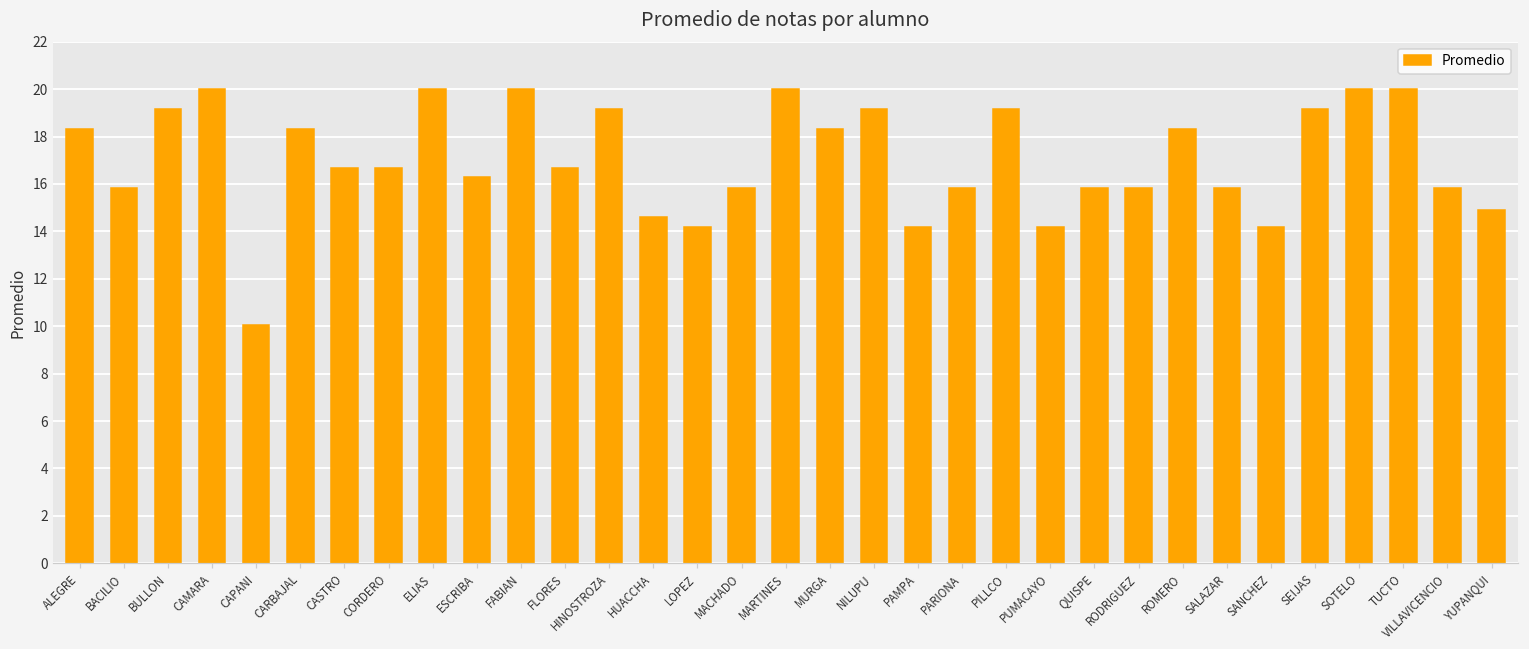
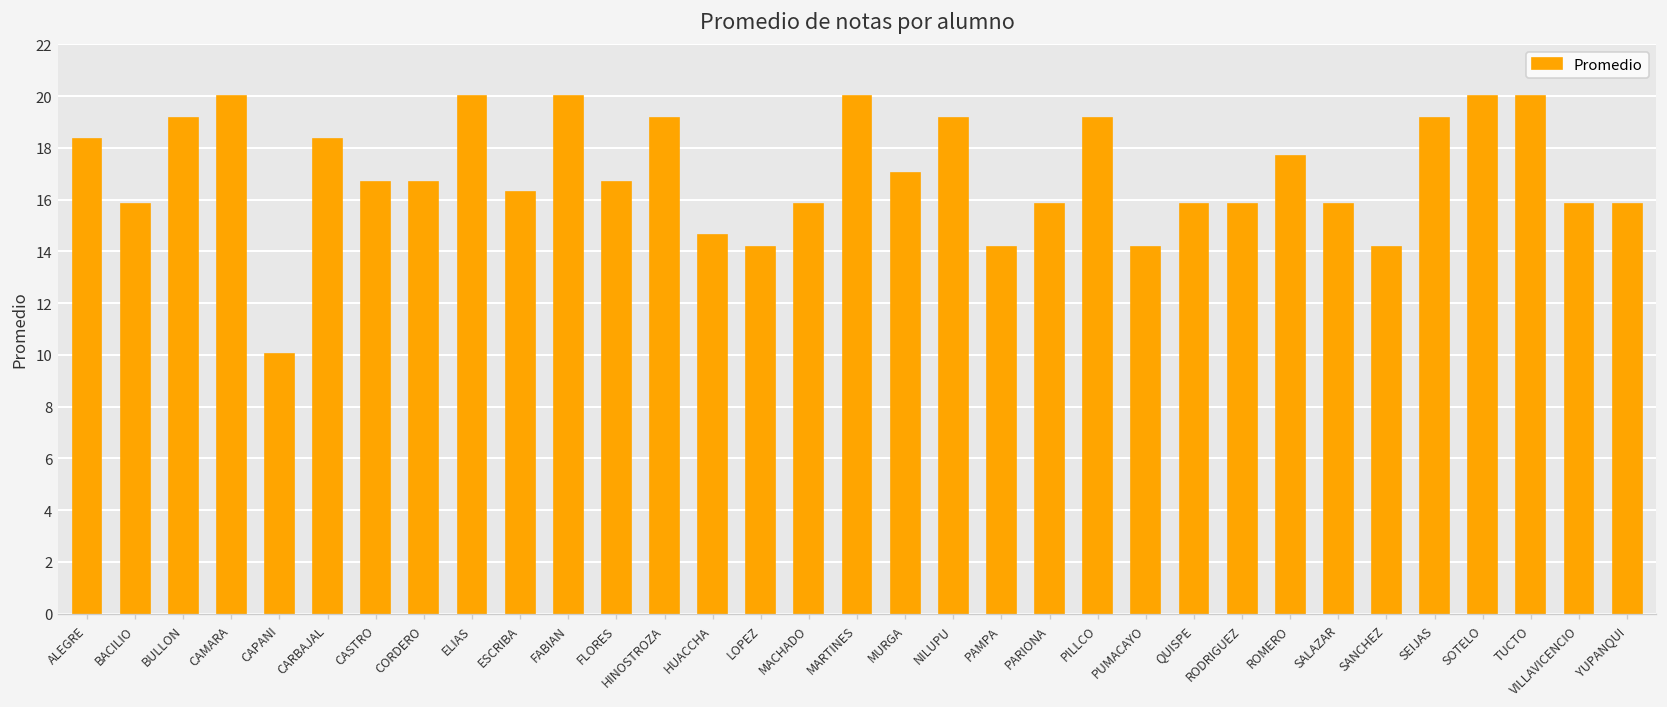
MURGA: 18.3 -> 17.0
ROMERO: 18.3 -> 17.7
YUPANQUI: 14.9 -> 15.8
